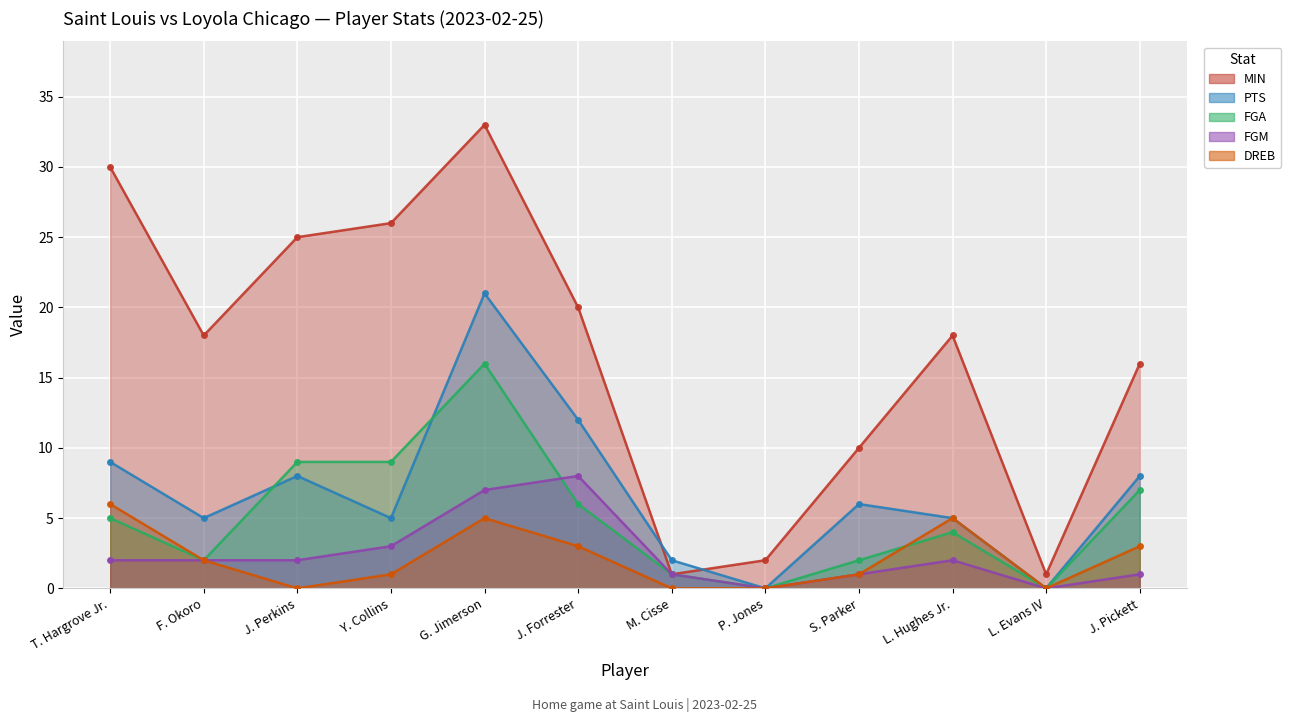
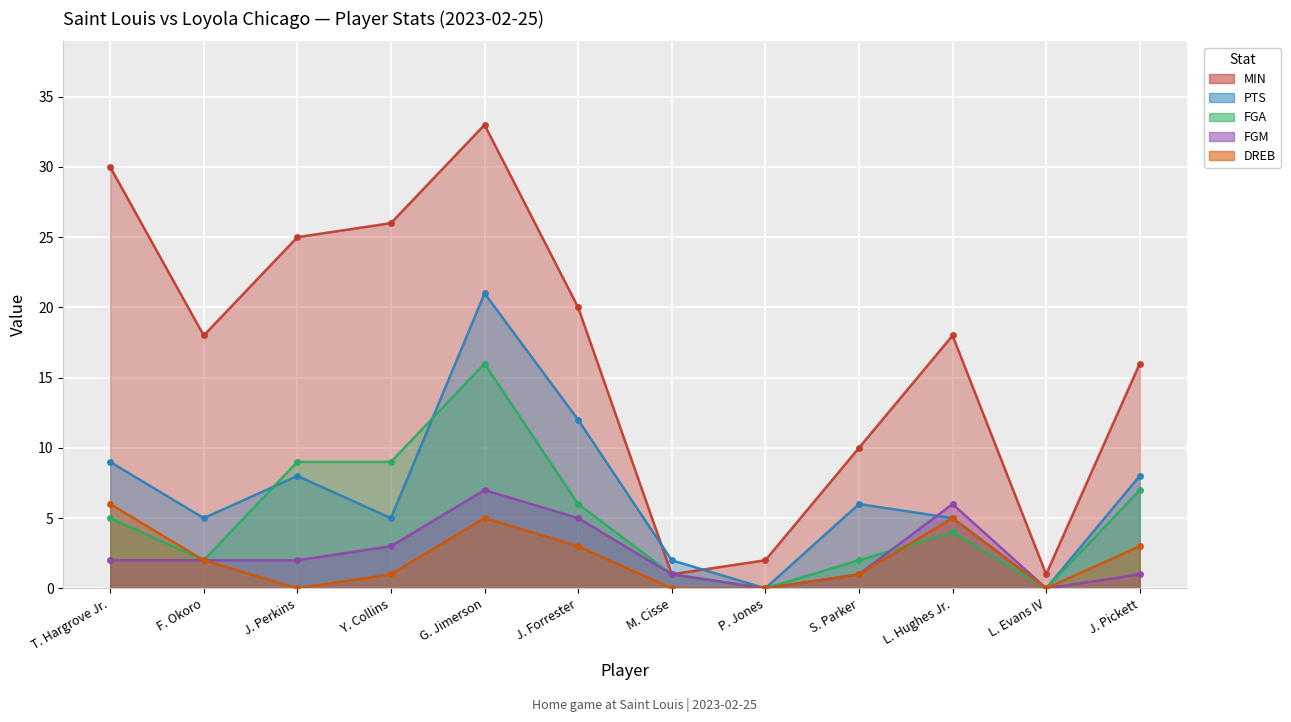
FGM, J. Forrester: 8 -> 5
FGM, L. Hughes Jr.: 2 -> 6
